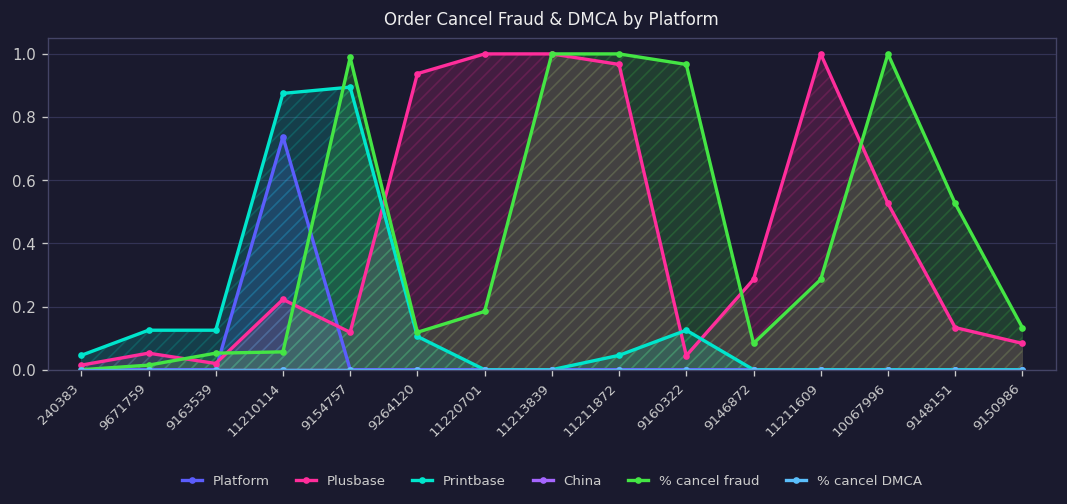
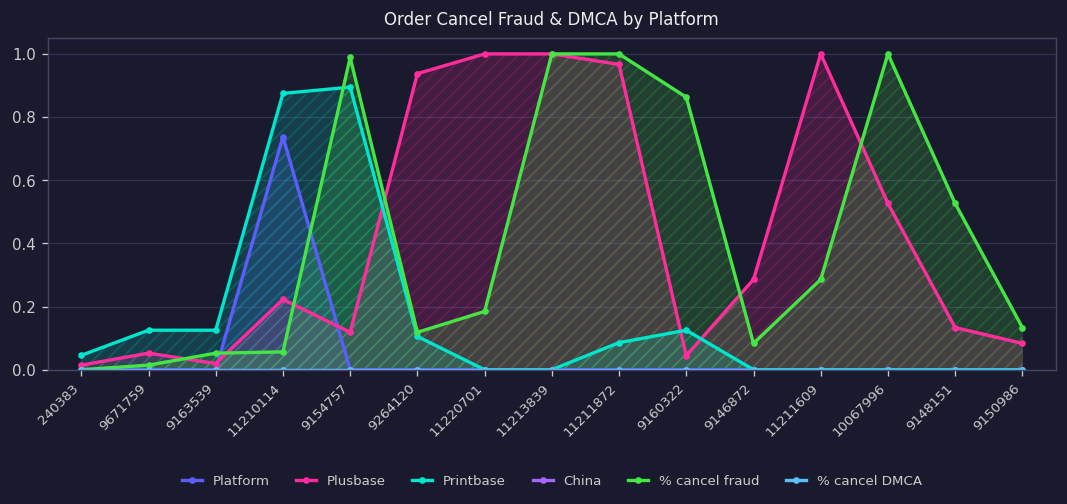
Printbase, 11211872: 0.05 -> 0.09
% cancel fraud, 9160322: 0.97 -> 0.86
